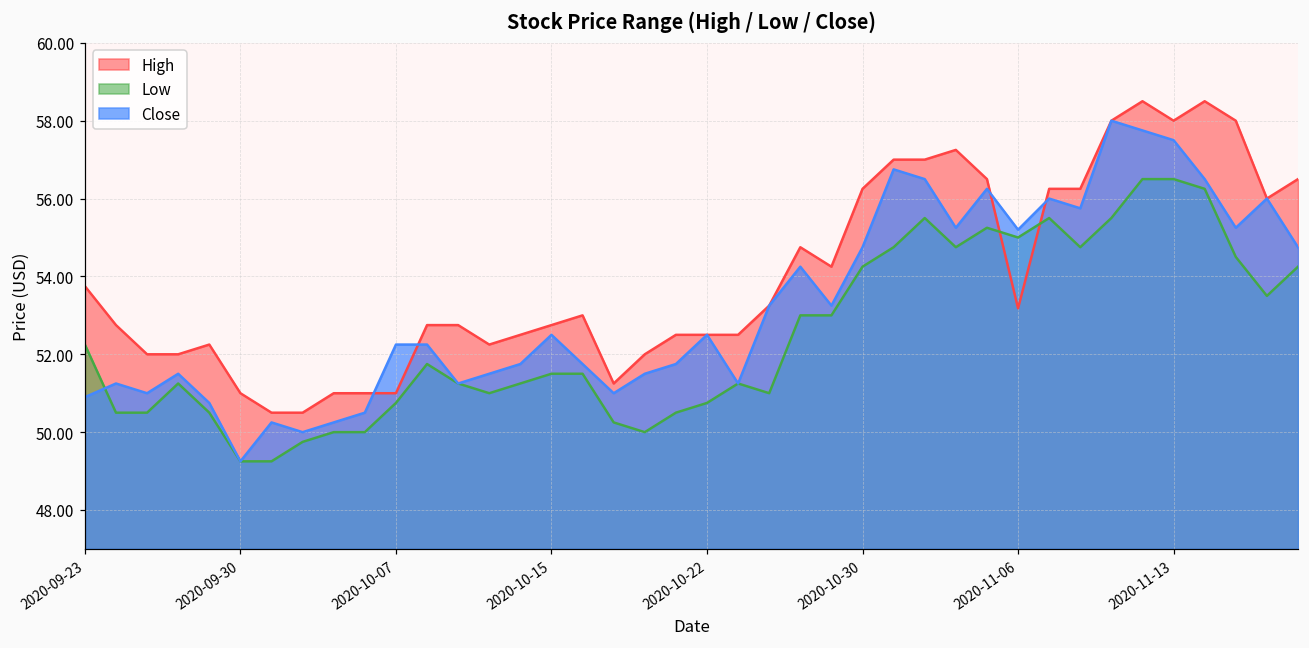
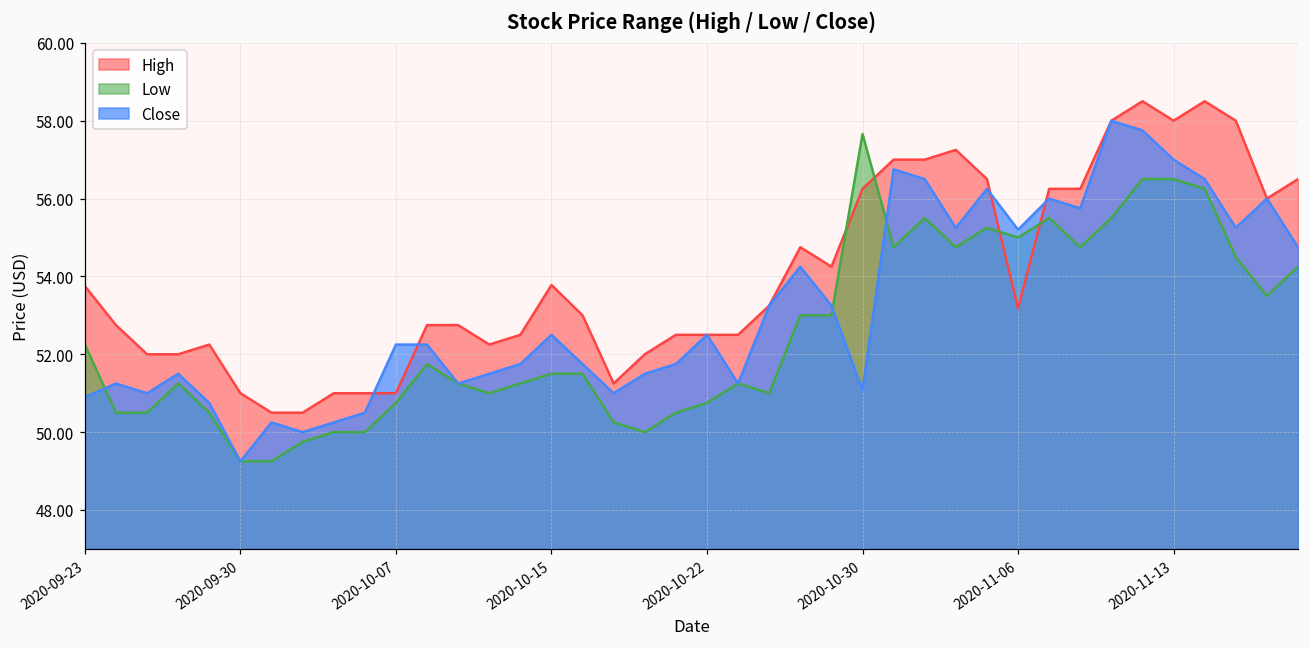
High, 2020-10-15: 52.8 -> 53.8
Low, 2020-10-30: 54.3 -> 57.7
Close, 2020-10-30: 54.8 -> 51.1
Close, 2020-11-13: 57.5 -> 57.0
